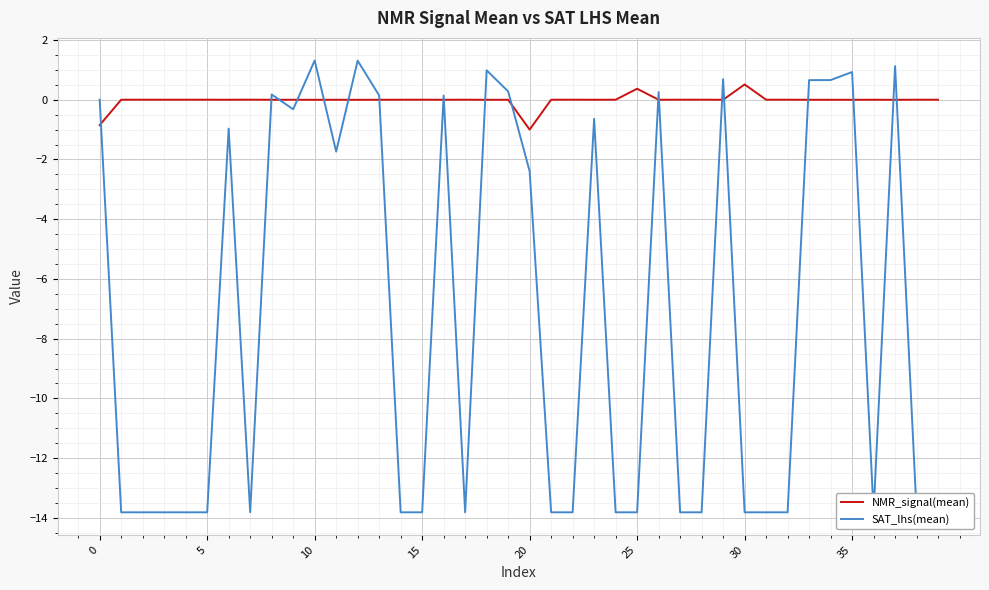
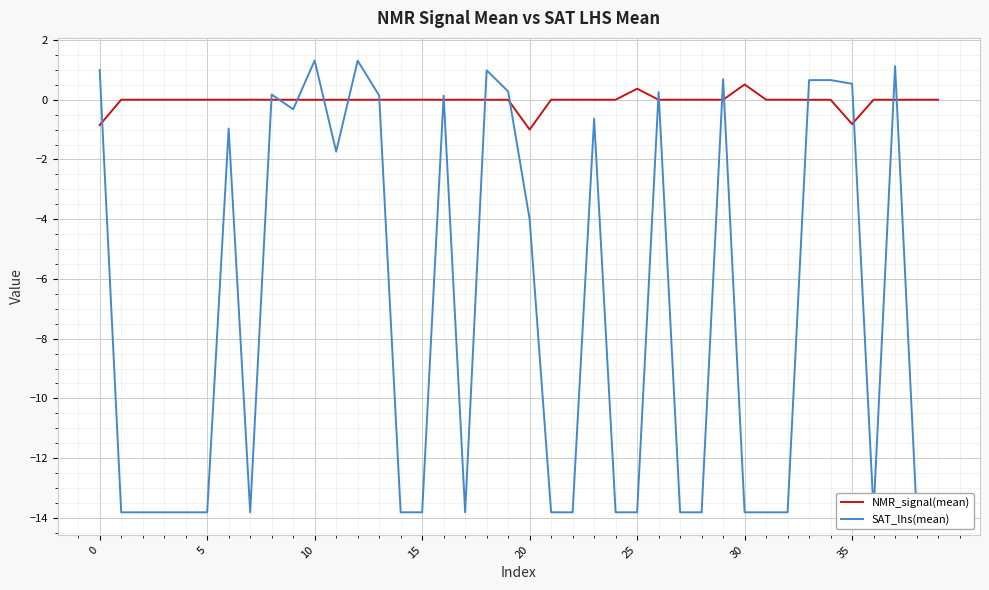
SAT_lhs(mean), 0: 0 -> 1
SAT_lhs(mean), 20: -2.4 -> -4.0
NMR_signal(mean), 35: 0.0 -> -0.8
SAT_lhs(mean), 35: 0.9 -> 0.5
